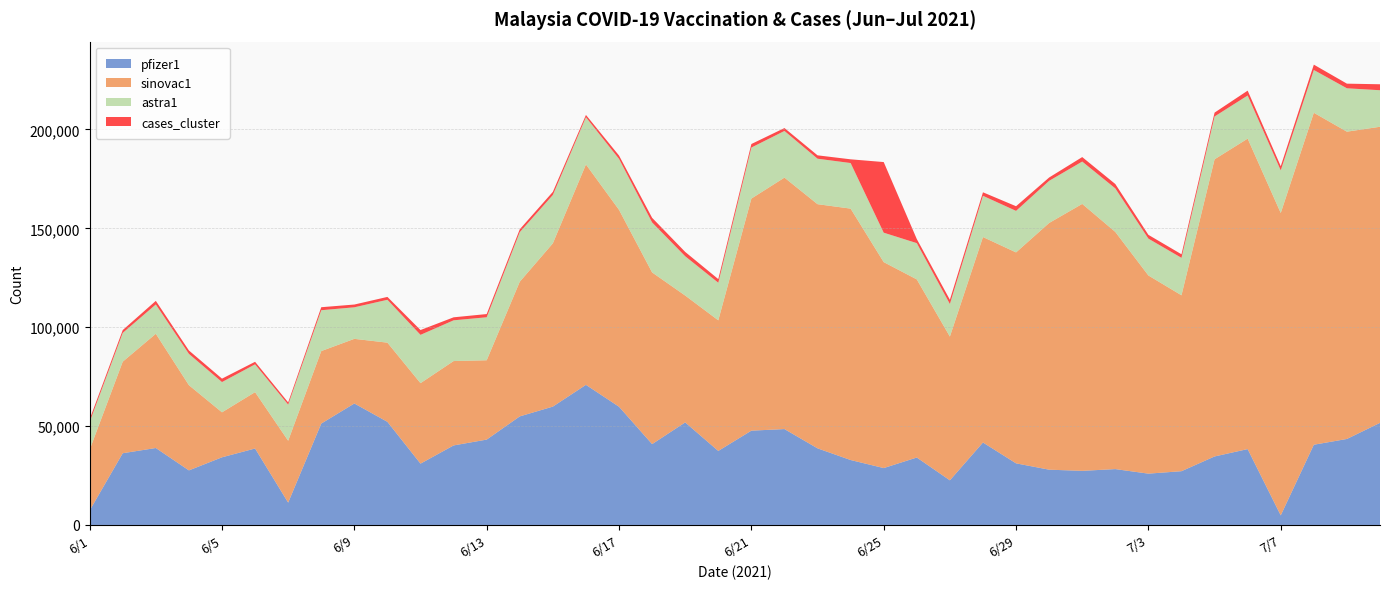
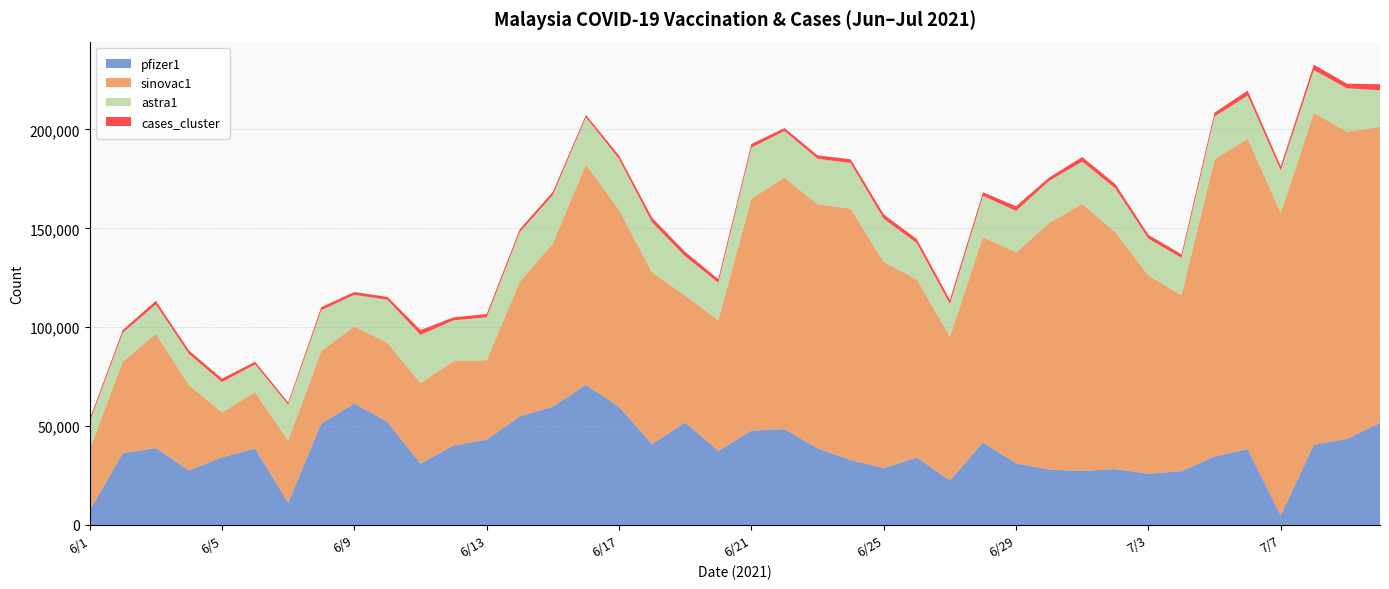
sinovac1, 6/9: 33,000 -> 39,000
astra1, 6/25: 15,000 -> 22,000
cases_cluster, 6/25: 36,000 -> 2,000
